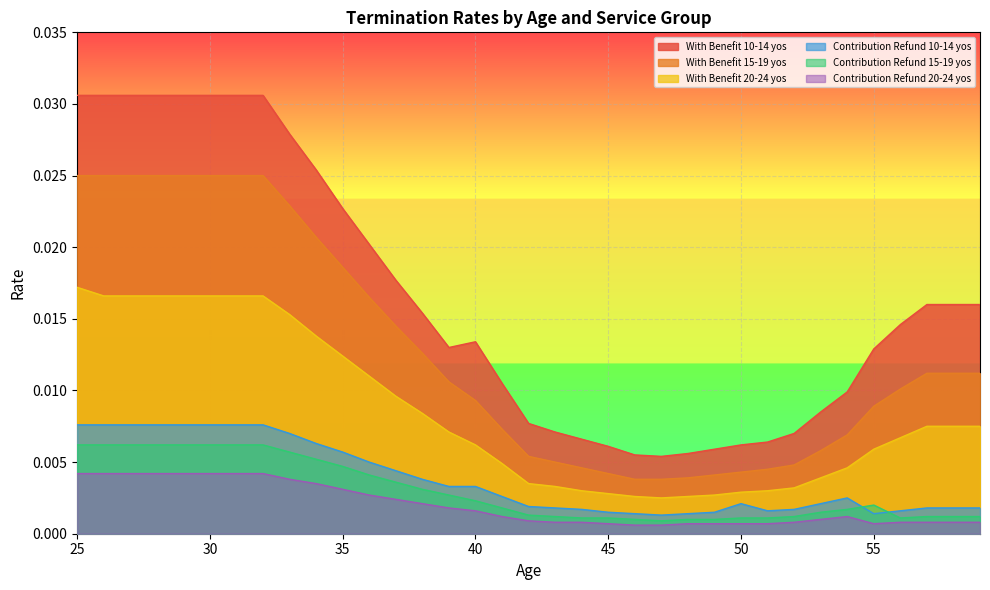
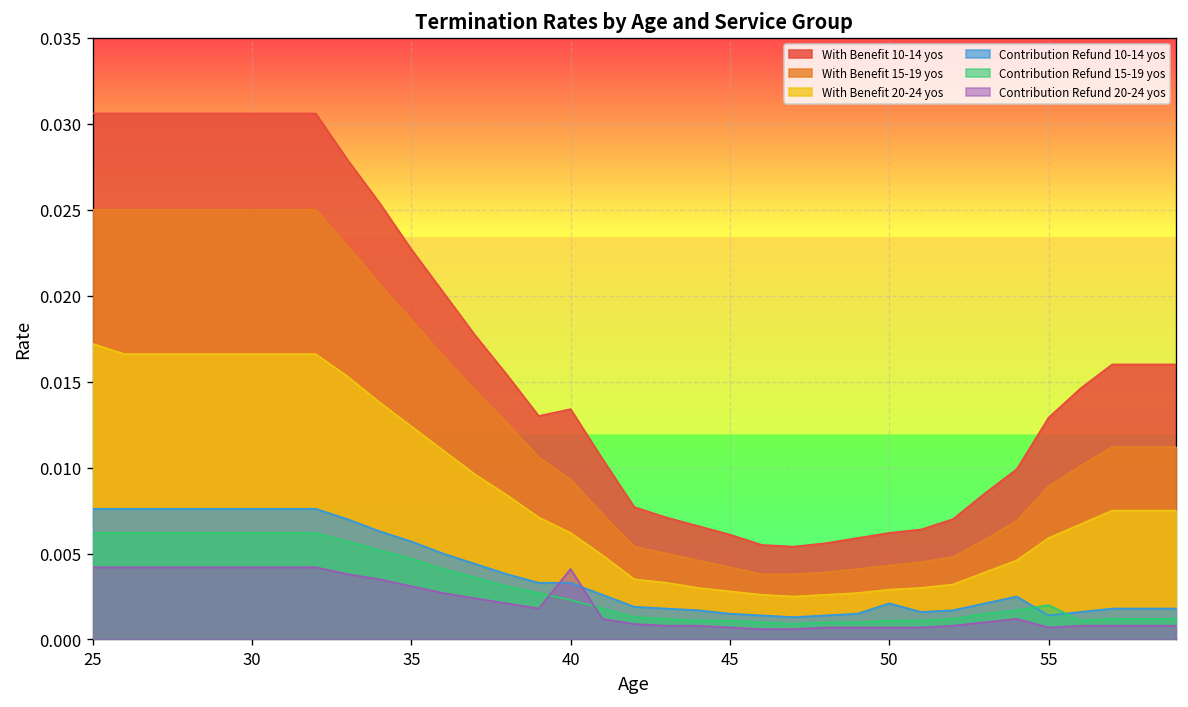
Contribution Refund 20-24 yos, 40: 0.0016 -> 0.0041
